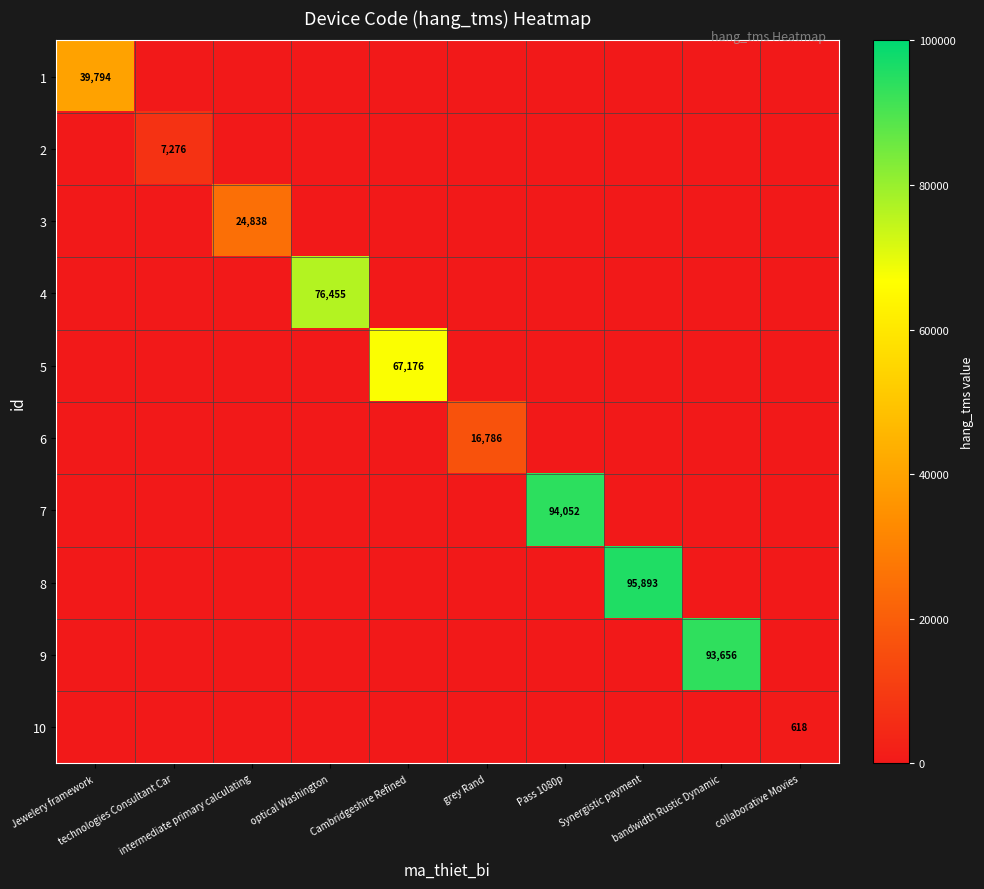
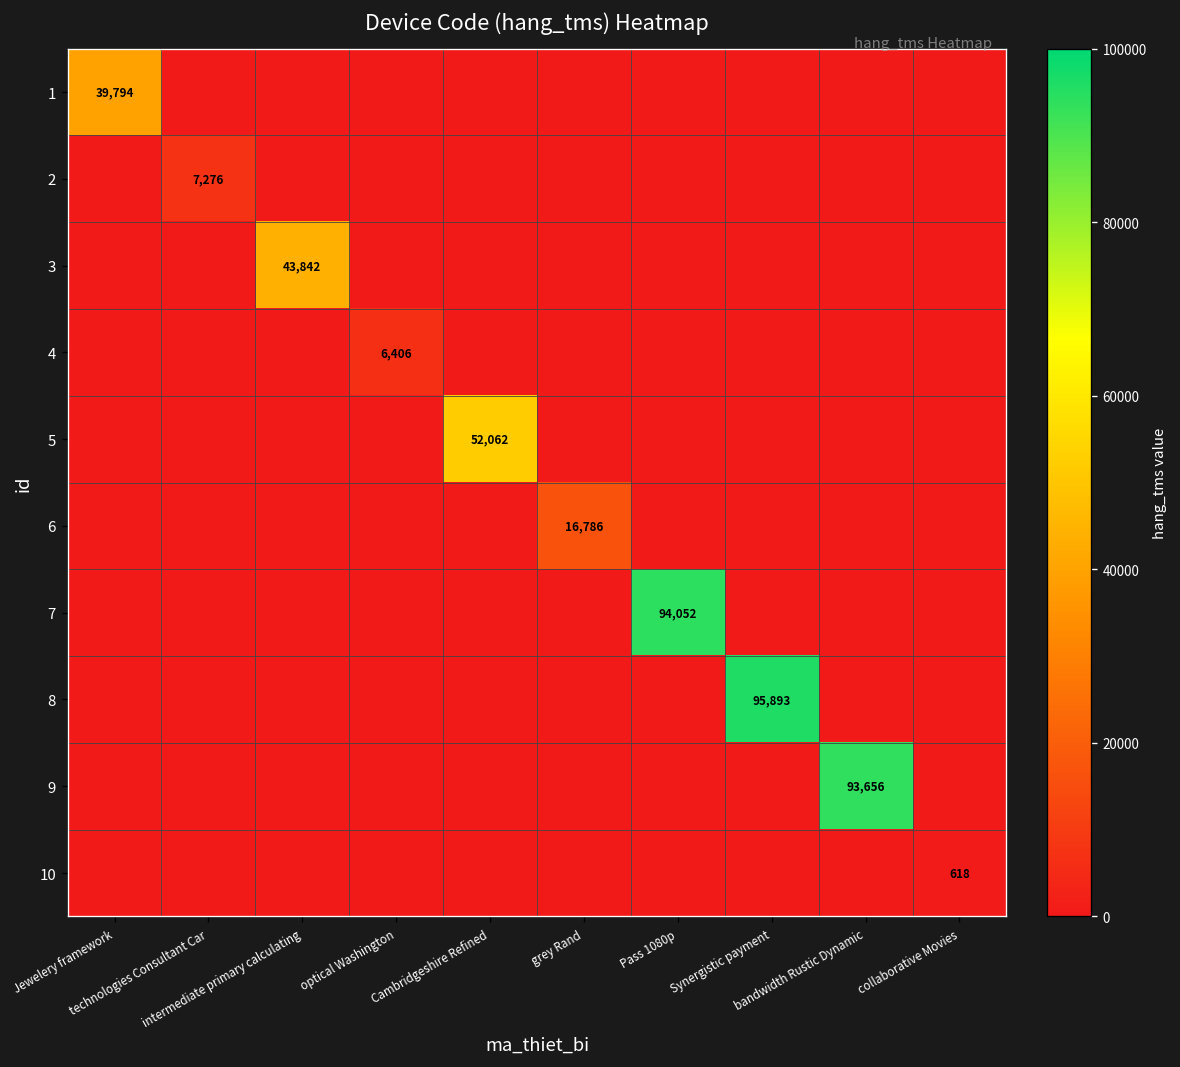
3, intermediate primary calculating: 24,838 -> 43,842
4, optical Washington: 76,455 -> 6,406
5, Cambridgeshire Refined: 67,176 -> 52,062
